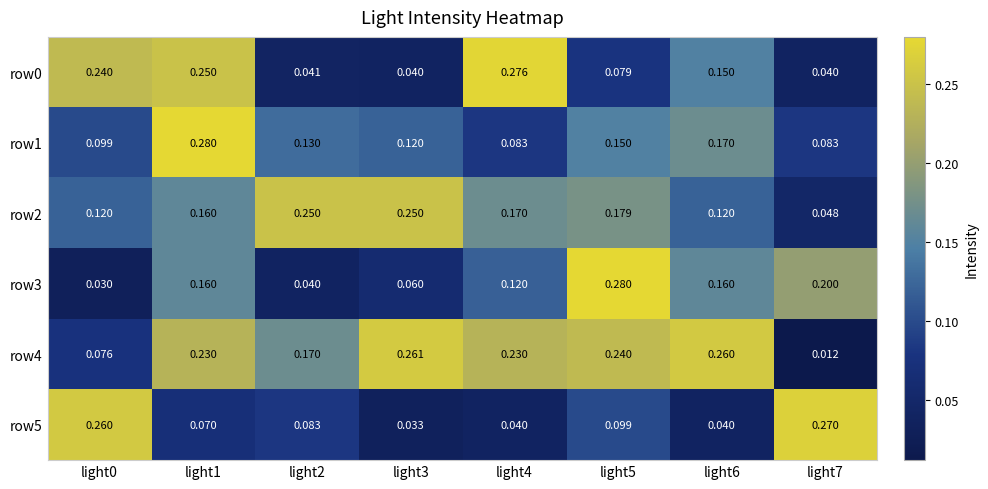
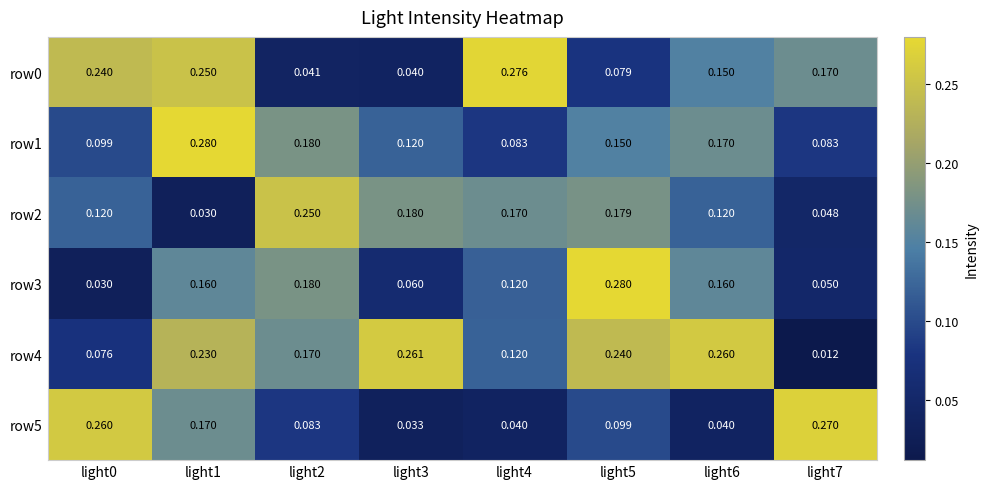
row0, light7: 0.040 -> 0.170
row1, light2: 0.130 -> 0.180
row2, light1: 0.160 -> 0.030
row2, light3: 0.250 -> 0.180
row3, light2: 0.040 -> 0.180
row3, light7: 0.200 -> 0.050
row4, light4: 0.230 -> 0.120
row5, light1: 0.070 -> 0.170
